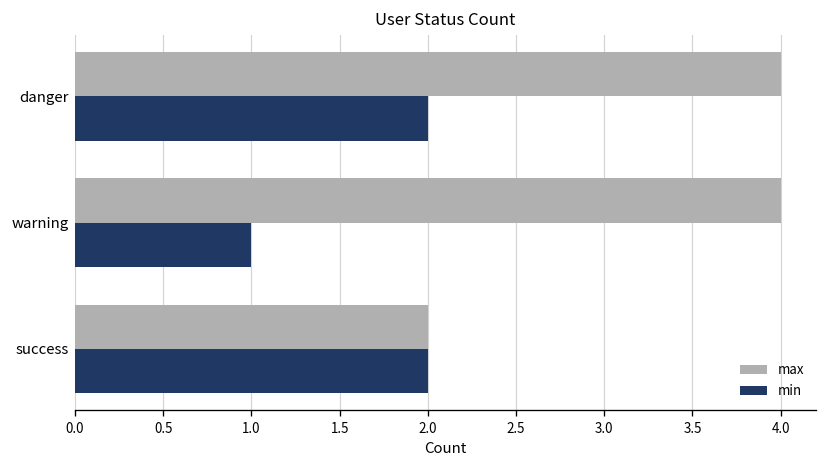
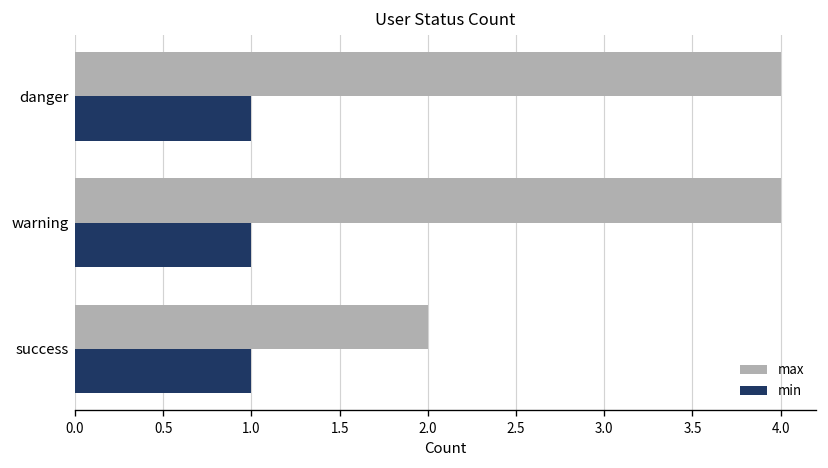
min, danger: 2 -> 1
min, success: 2 -> 1
